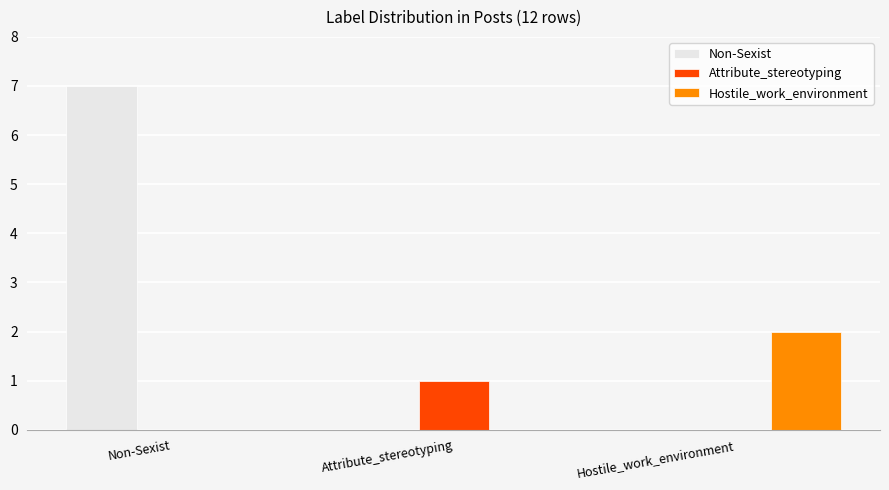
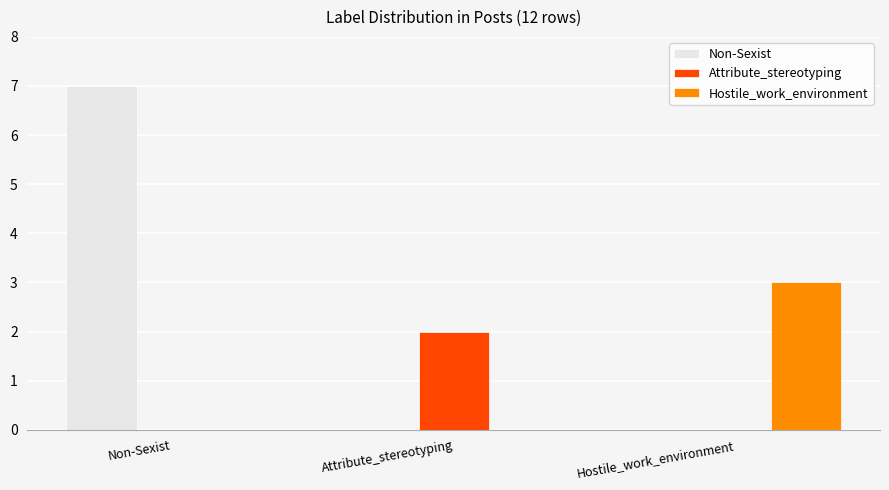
Attribute_stereotyping, Attribute_stereotyping: 1 -> 2
Hostile_work_environment, Hostile_work_environment: 2 -> 3
